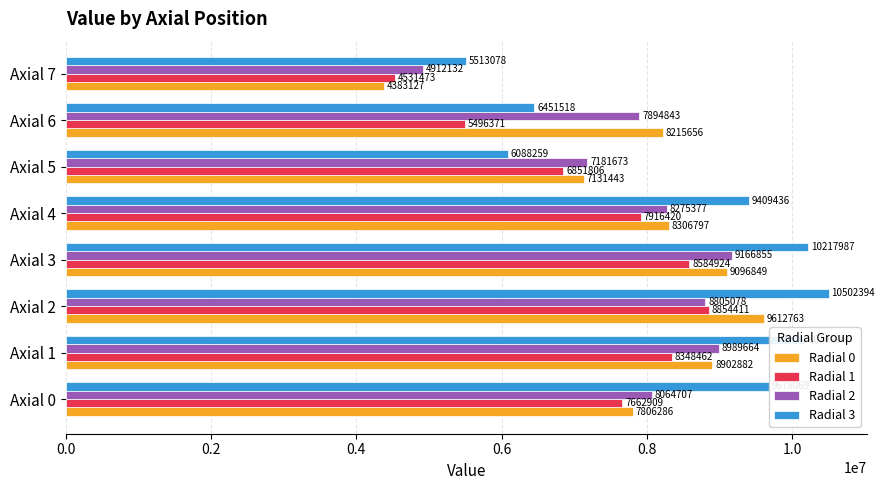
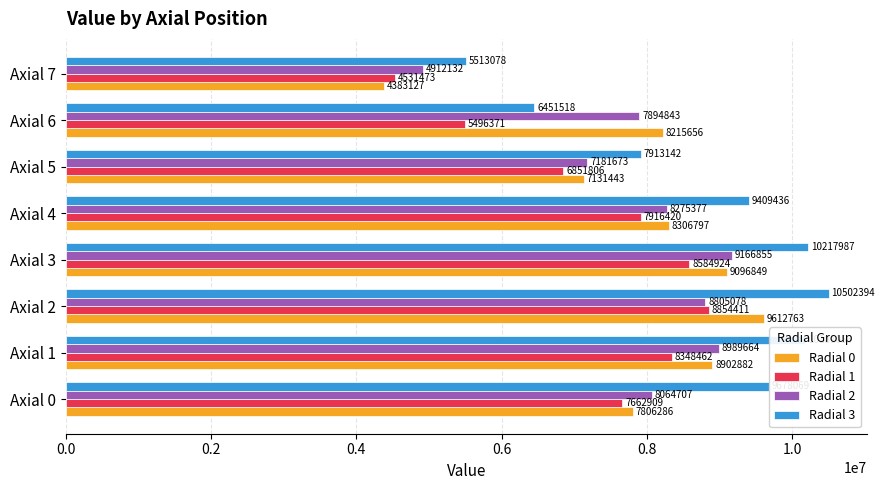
Radial 3, Axial 5: 6088259 -> 7913142
